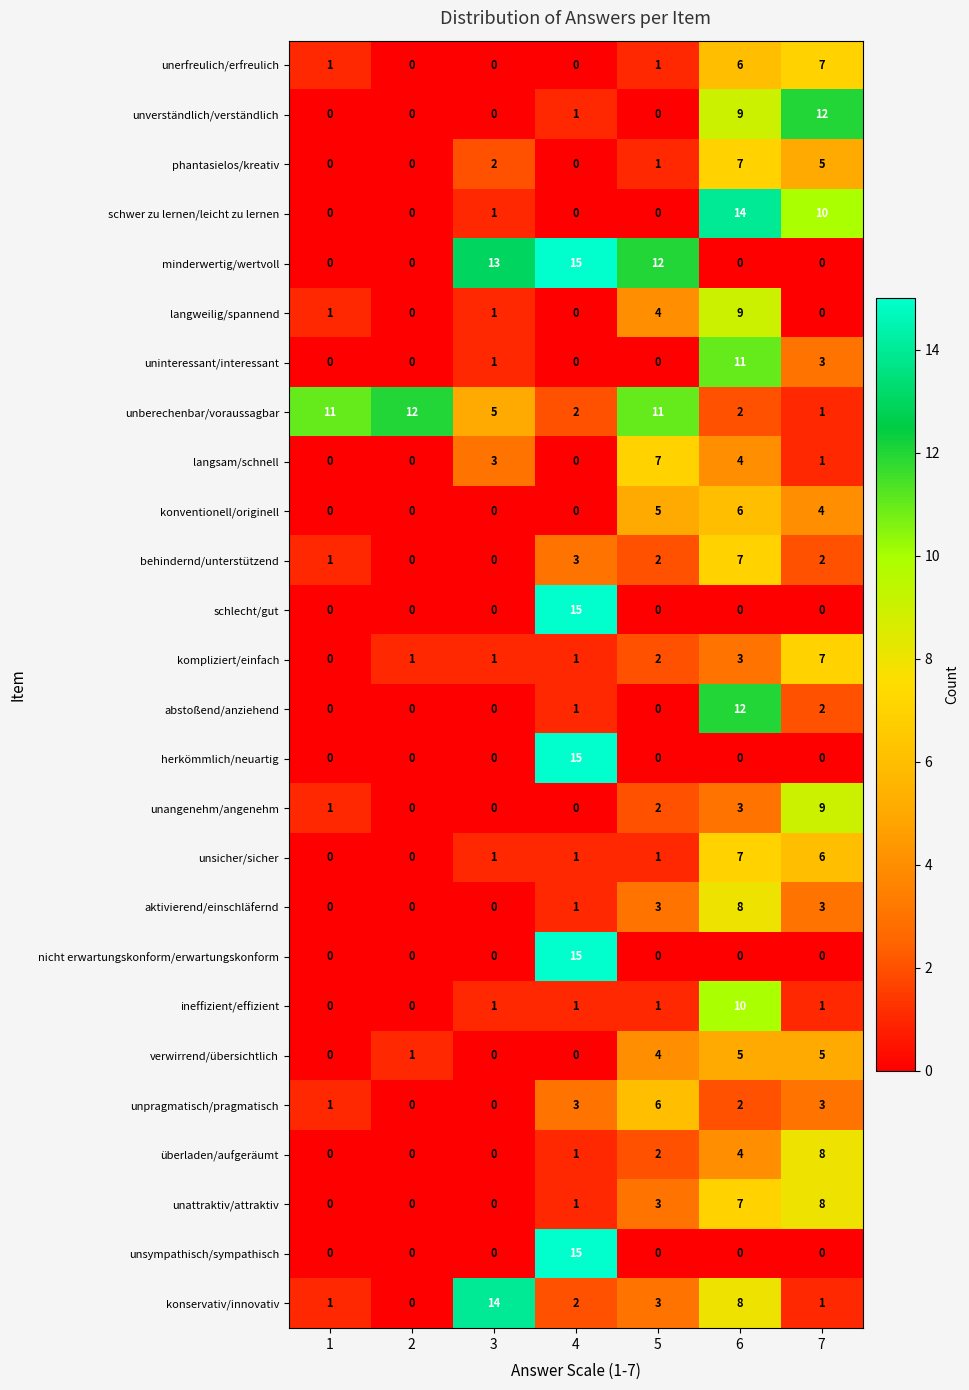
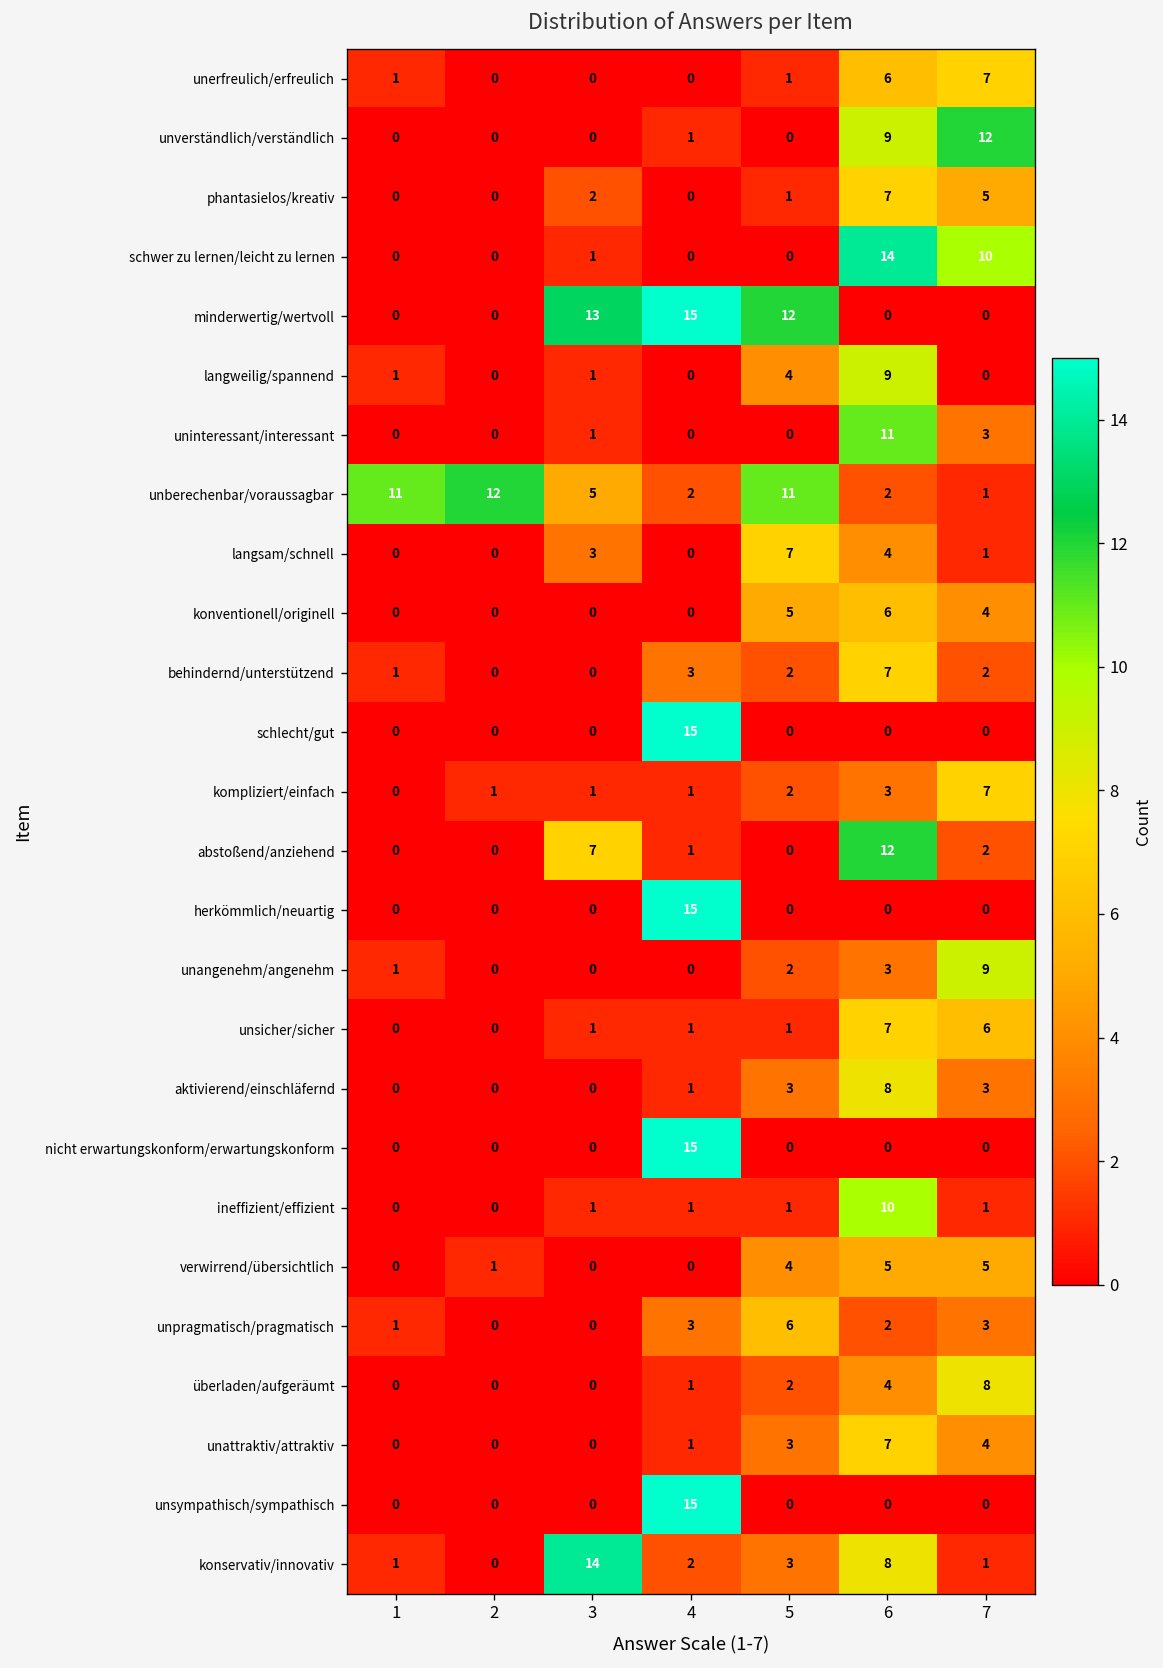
abstoßend/anziehend, 3: 0 -> 7
unattraktiv/attraktiv, 7: 8 -> 4
